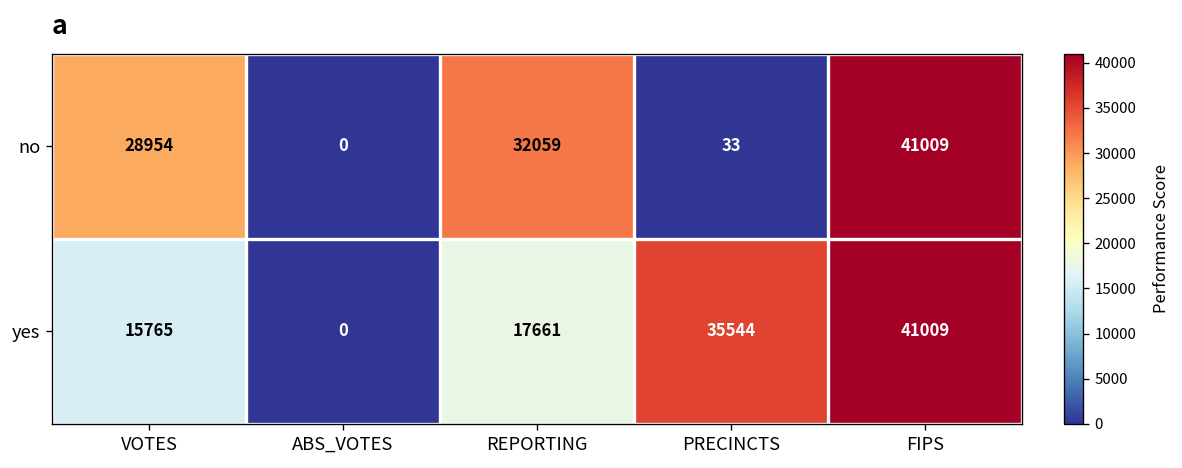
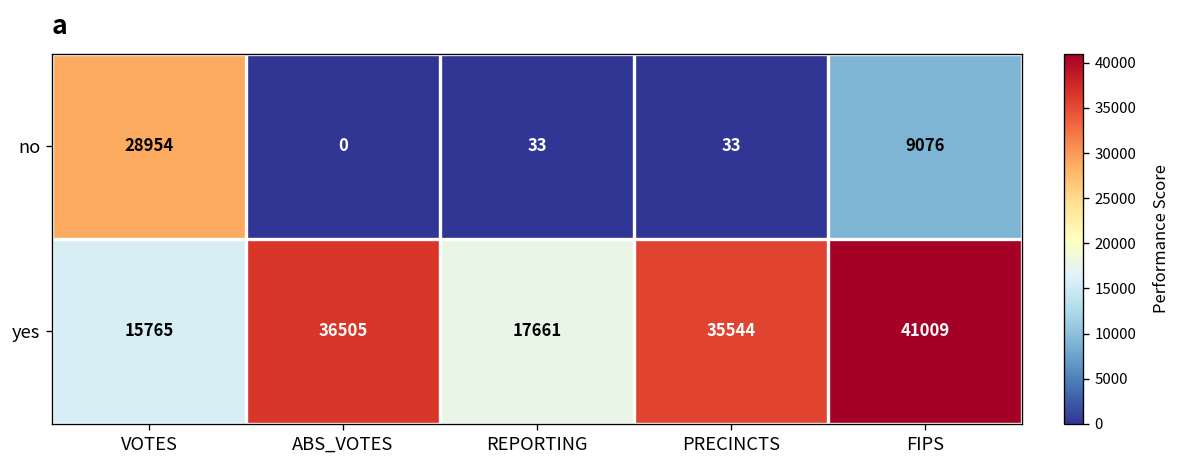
no, REPORTING: 32059 -> 33
no, FIPS: 41009 -> 9076
yes, ABS_VOTES: 0 -> 36505
